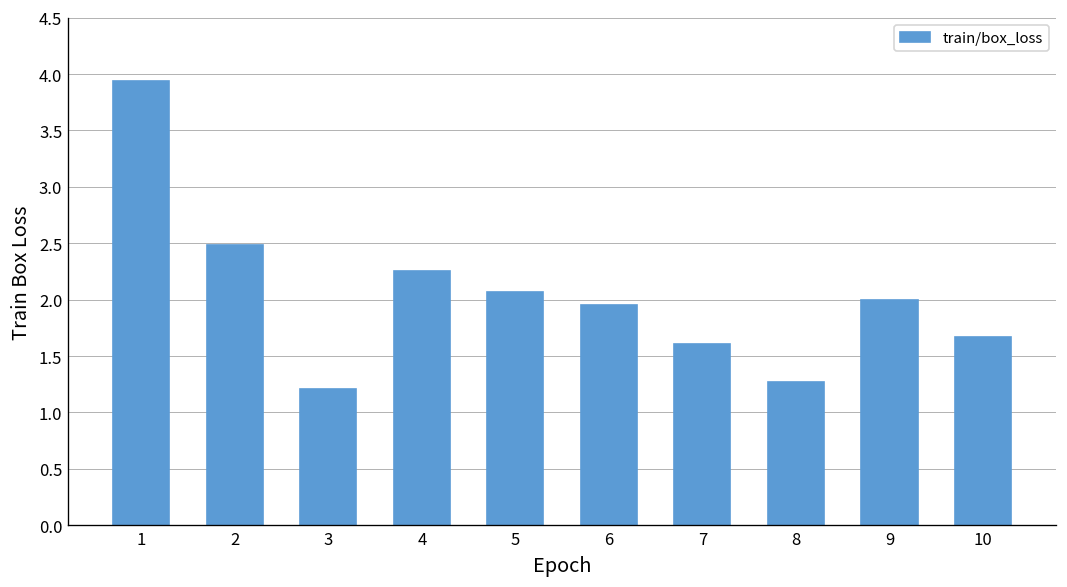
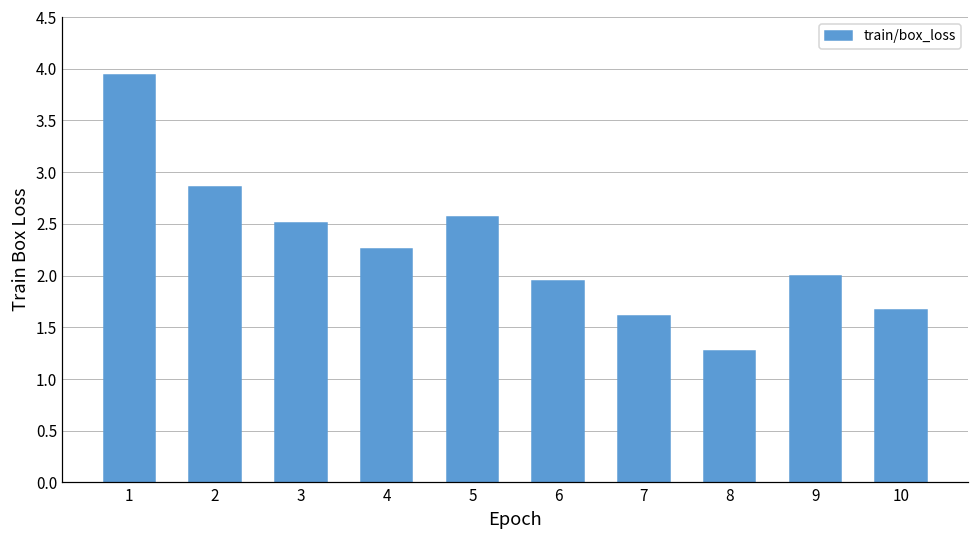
2: 2.5 -> 2.9
3: 1.2 -> 2.5
5: 2.1 -> 2.6
